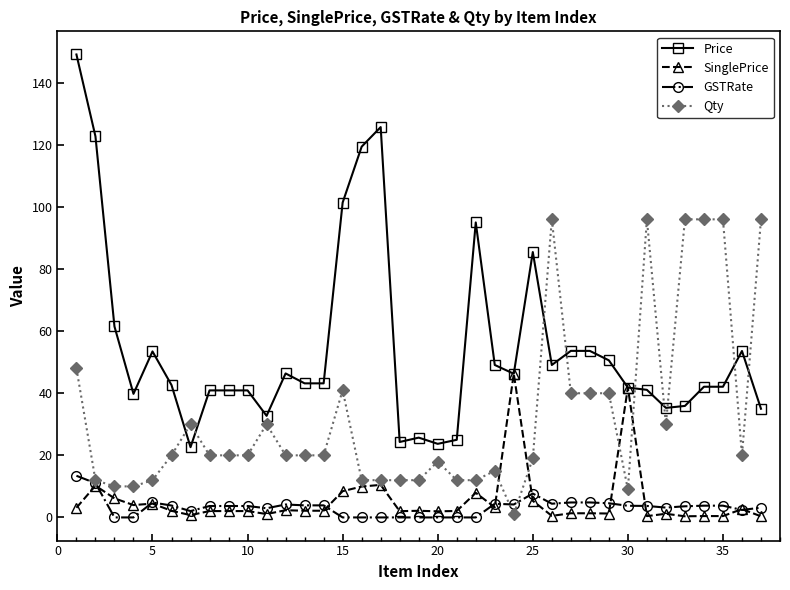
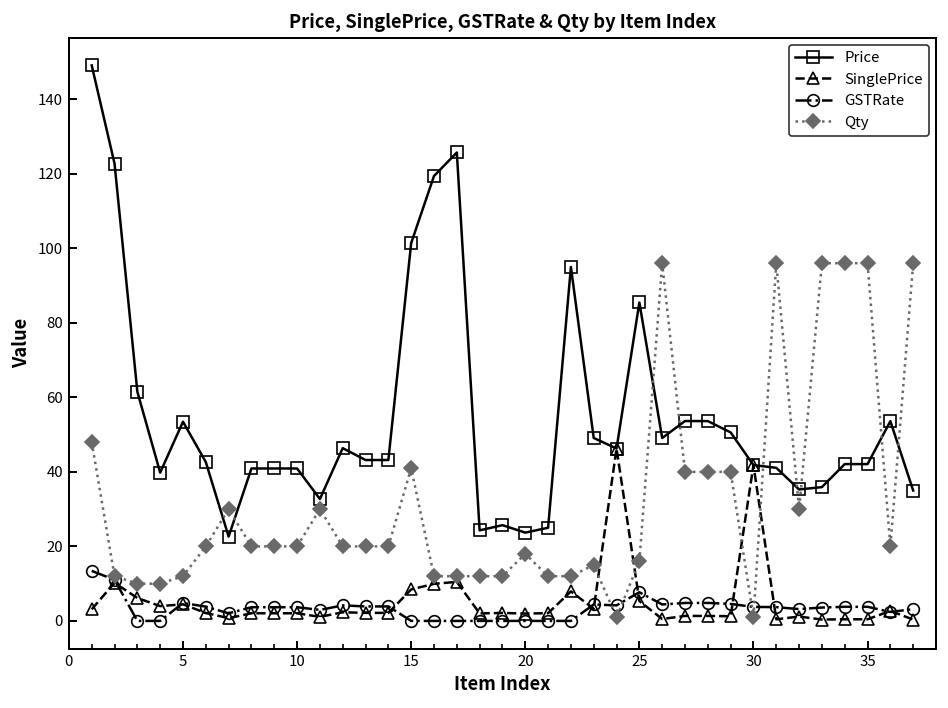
Qty, 25: 19 -> 16
Qty, 30: 9 -> 1
